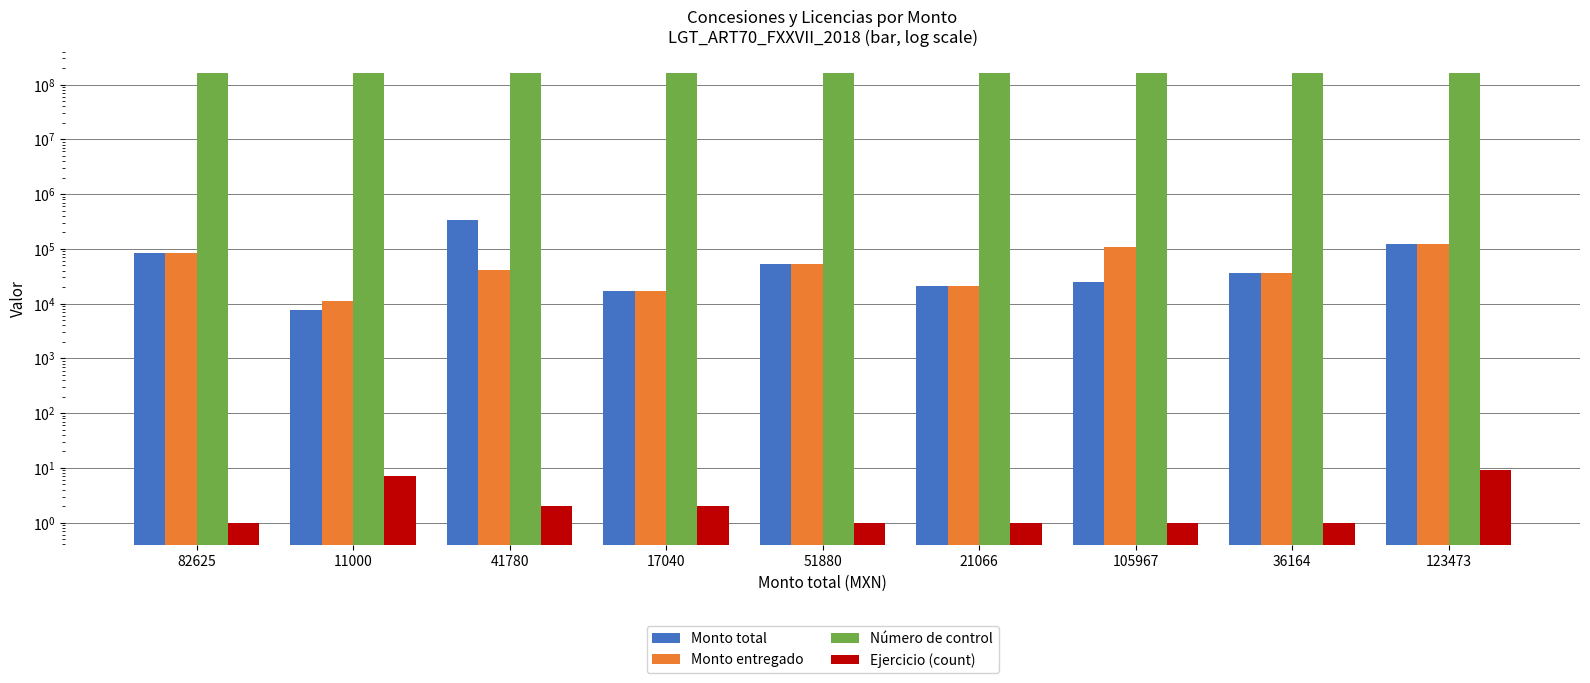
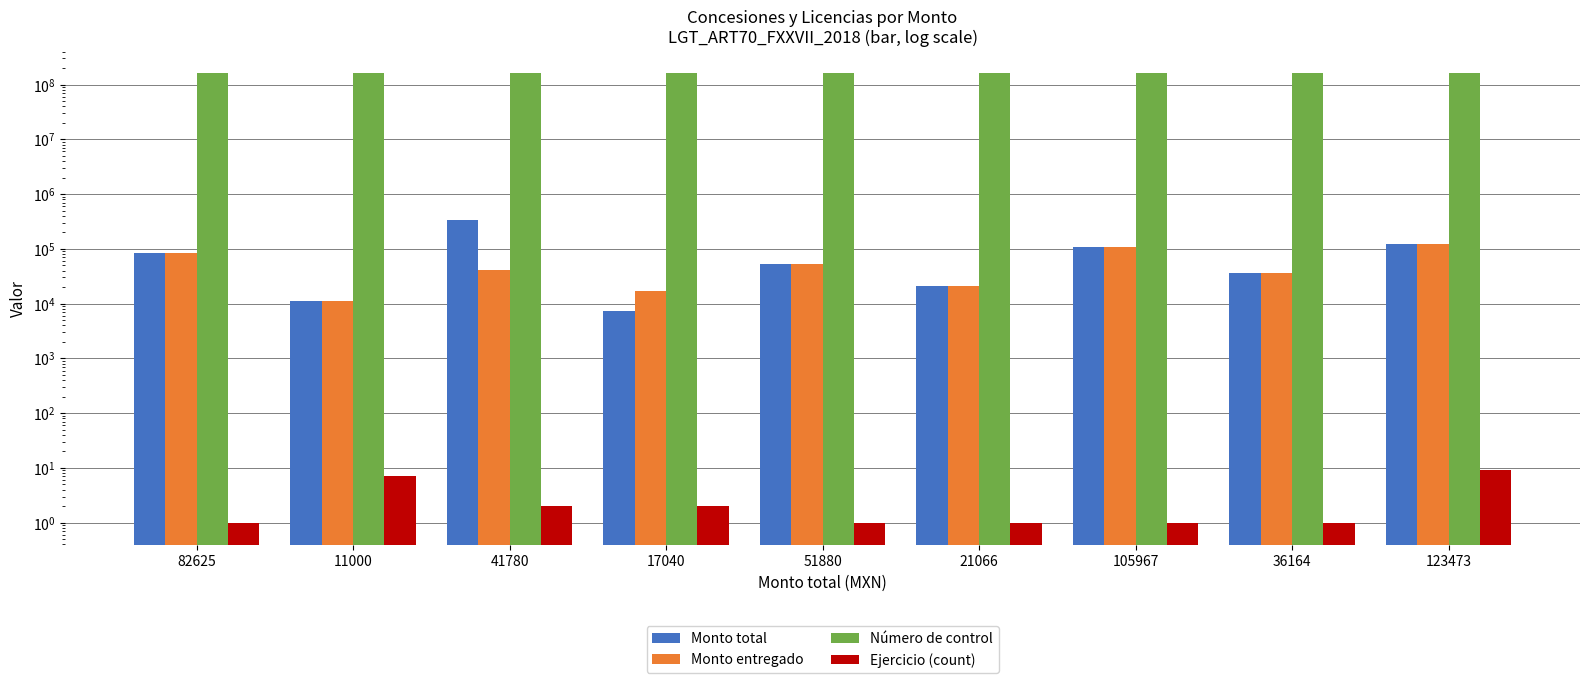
Monto total, 11000: 8000 -> 11000
Monto total, 17040: 17000 -> 7000
Monto total, 105967: 30000 -> 110000
